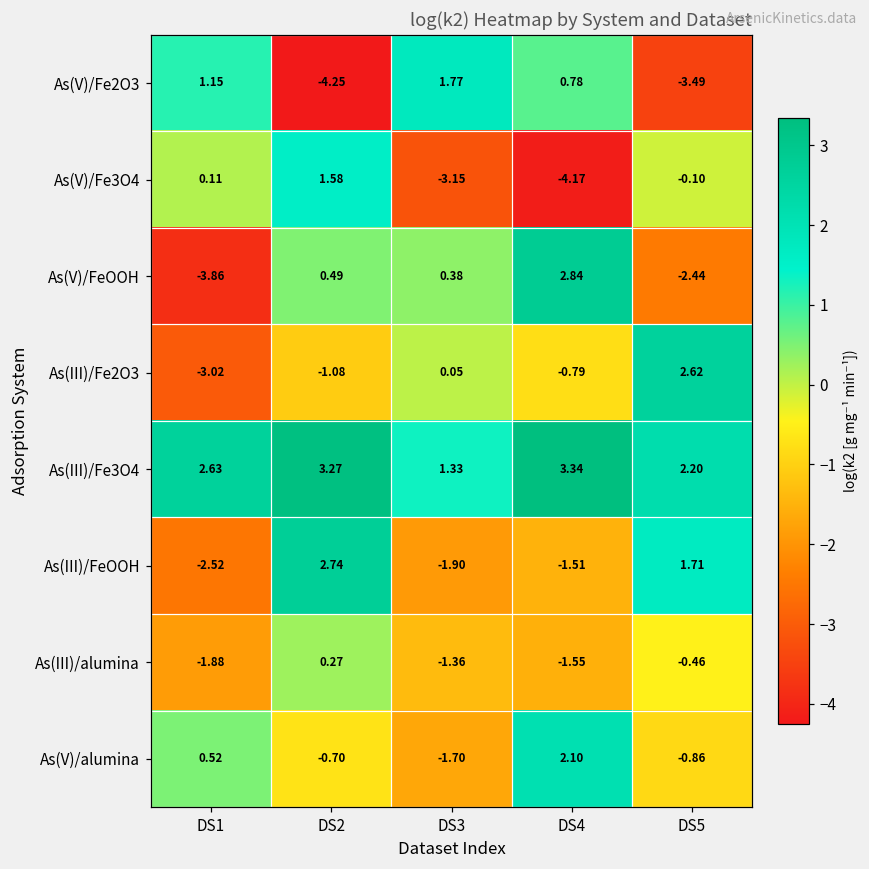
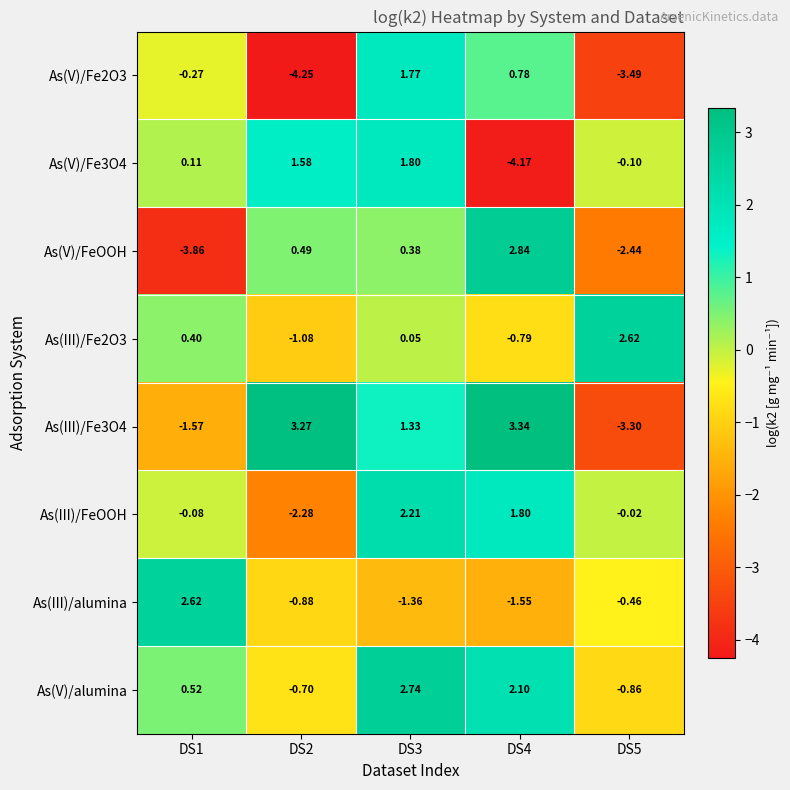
As(V)/Fe2O3, DS1: 1.15 -> -0.27
As(V)/Fe3O4, DS3: -3.15 -> 1.80
As(III)/Fe2O3, DS1: -3.02 -> 0.40
As(III)/Fe3O4, DS1: 2.63 -> -1.57
As(III)/Fe3O4, DS5: 2.20 -> -3.30
As(III)/FeOOH, DS1: -2.52 -> -0.08
As(III)/FeOOH, DS2: 2.74 -> -2.28
As(III)/FeOOH, DS3: -1.90 -> 2.21
As(III)/FeOOH, DS4: -1.51 -> 1.80
As(III)/FeOOH, DS5: 1.71 -> -0.02
As(III)/alumina, DS1: -1.88 -> 2.62
As(III)/alumina, DS2: 0.27 -> -0.88
As(V)/alumina, DS3: -1.70 -> 2.74
